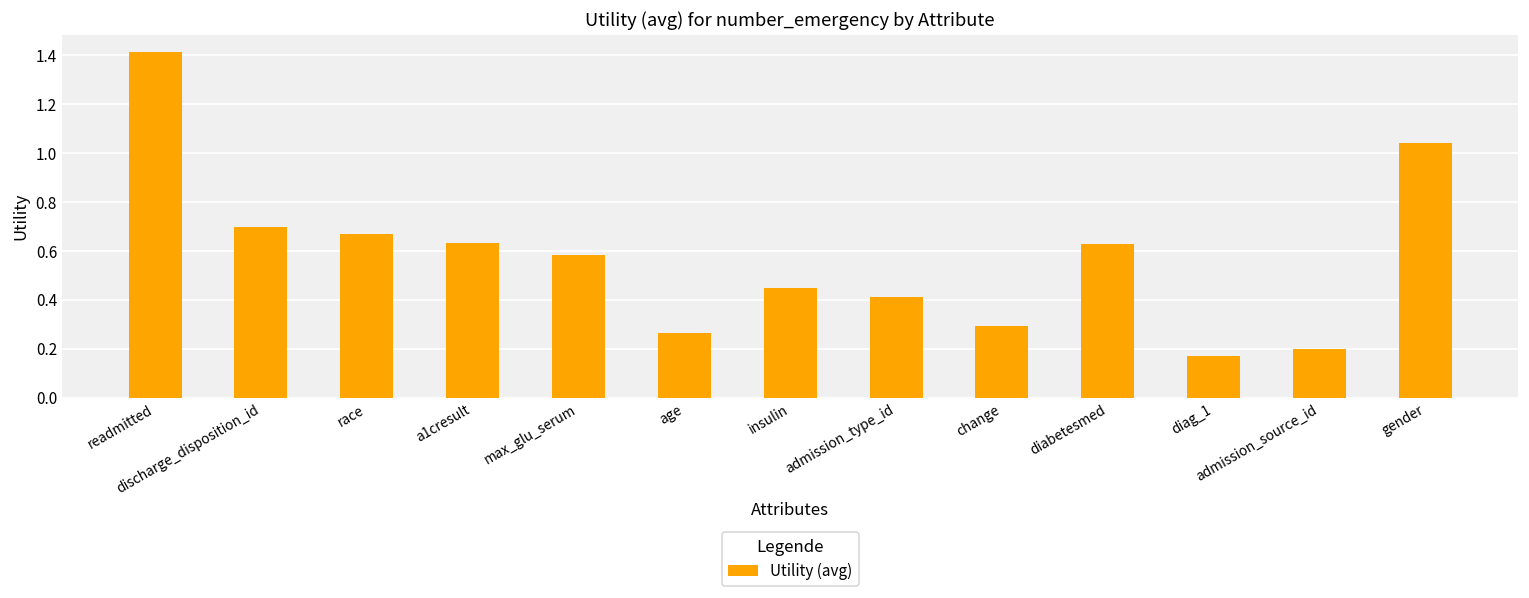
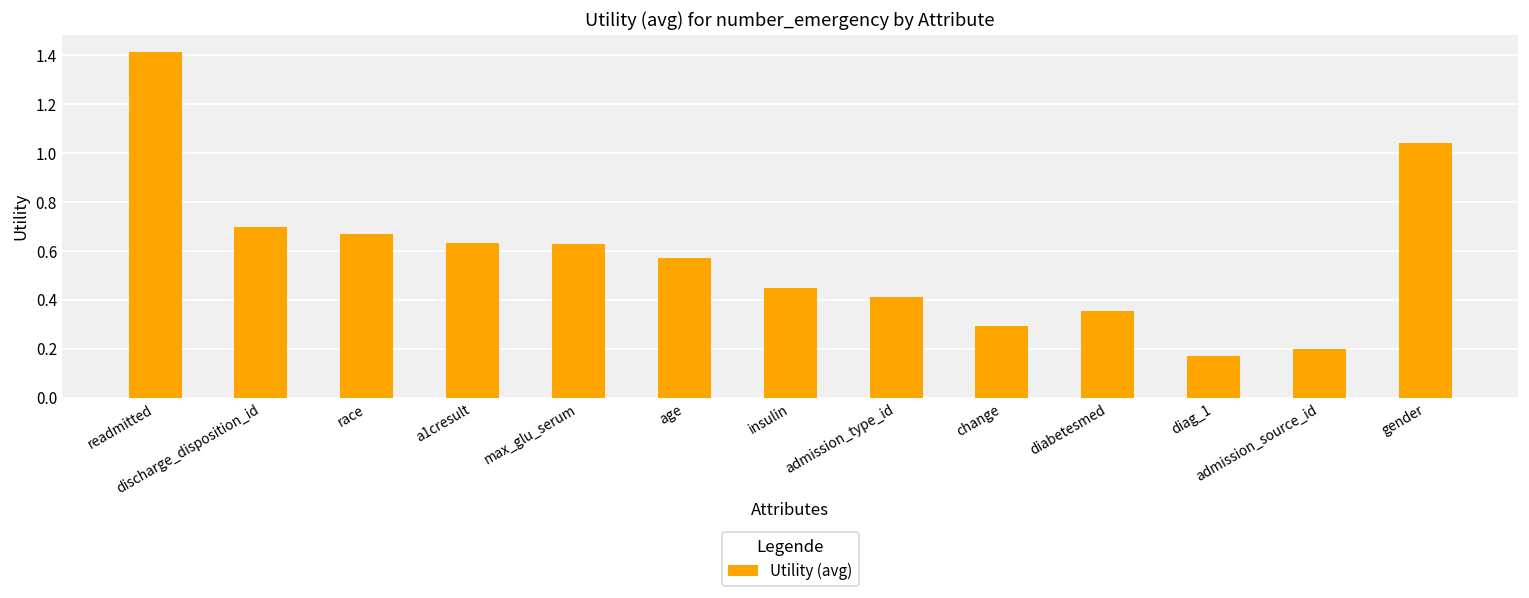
max_glu_serum: 0.58 -> 0.63
age: 0.26 -> 0.57
diabetesmed: 0.63 -> 0.36
